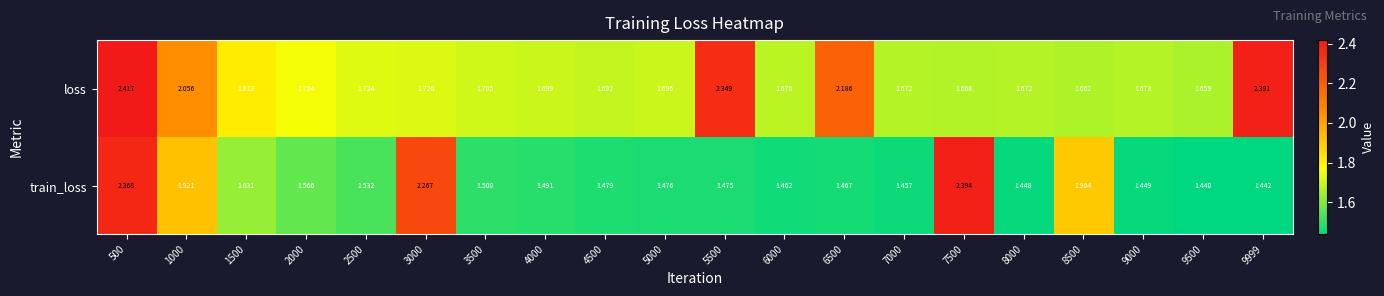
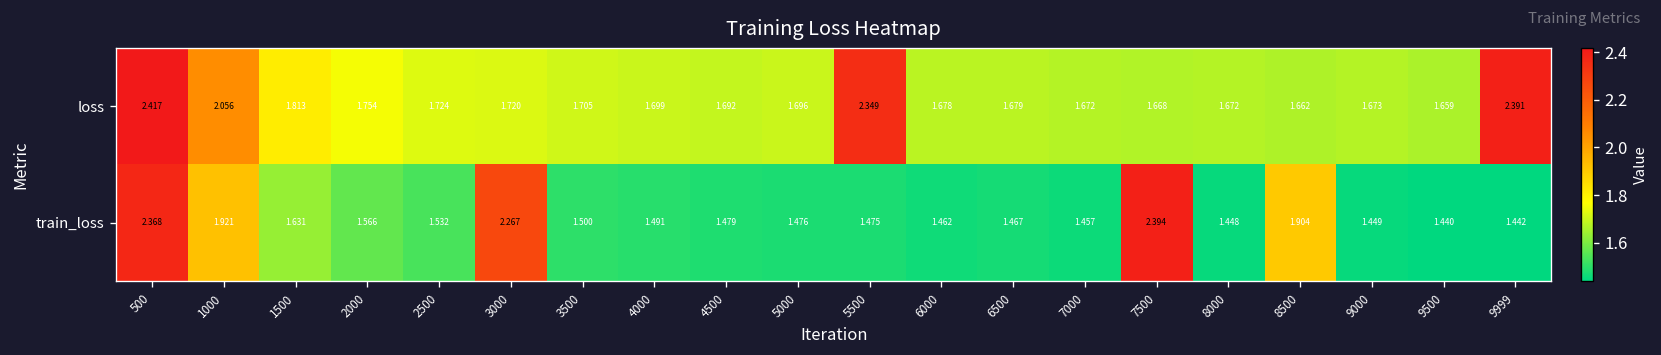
loss, 6500: 2.186 -> 1.679
